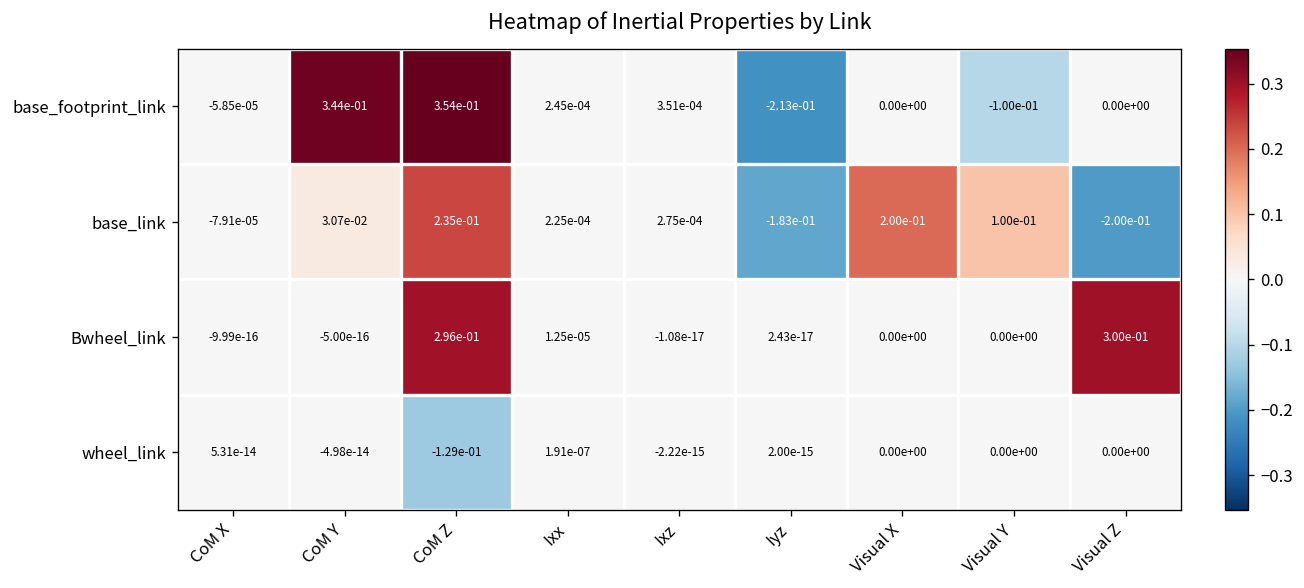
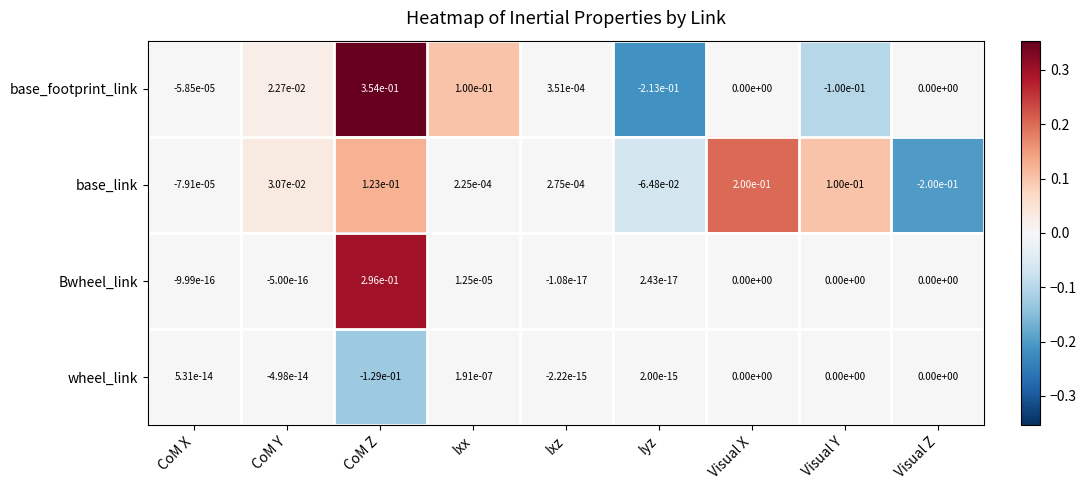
base_footprint_link, CoM Y: 3.44e-01 -> 2.27e-02
base_footprint_link, Ixx: 2.45e-04 -> 1.00e-01
base_link, CoM Z: 2.35e-01 -> 1.23e-01
base_link, Iyz: -1.83e-01 -> -6.48e-02
Bwheel_link, Visual Z: 3.00e-01 -> 0.00e+00
